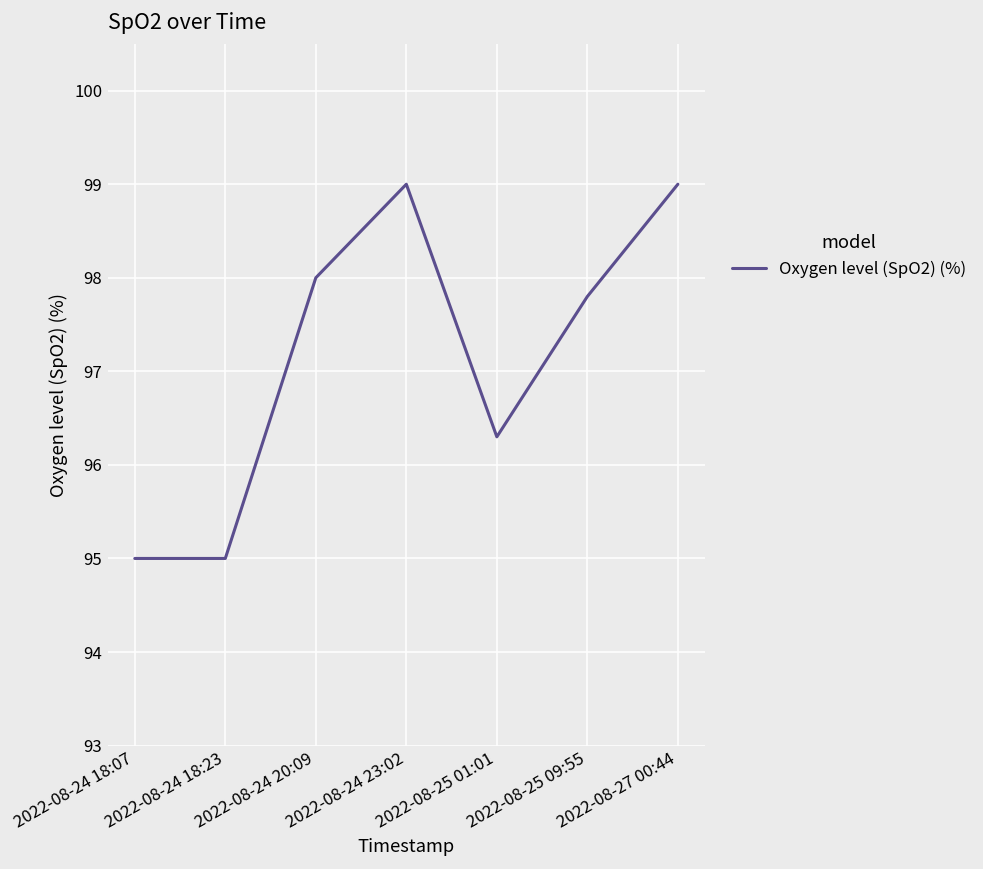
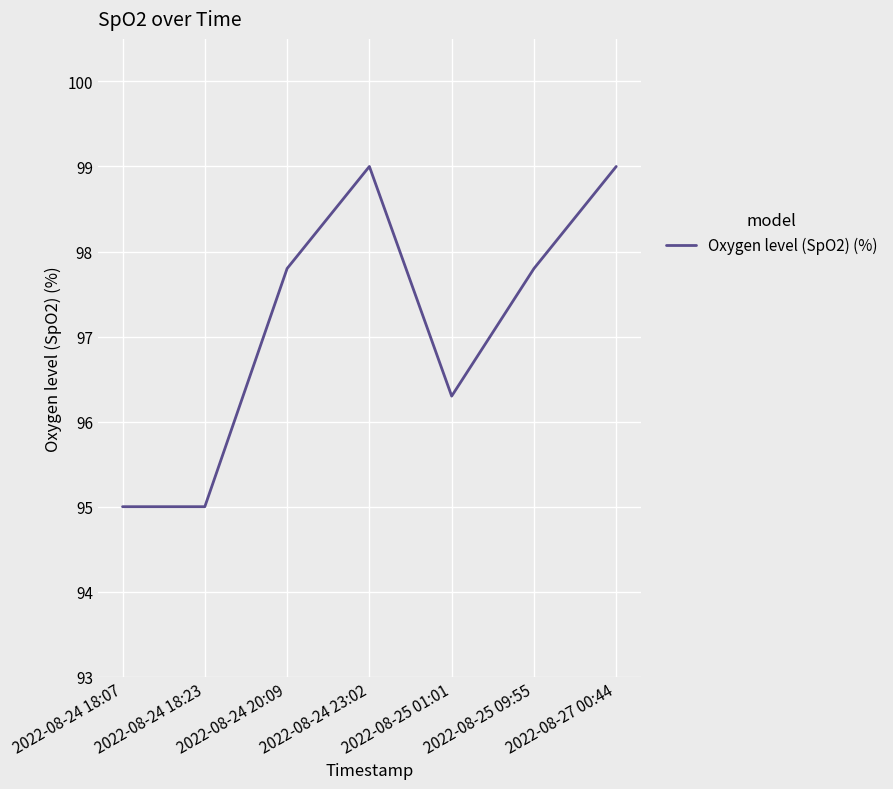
2022-08-24 20:09: 98.0 -> 97.8
